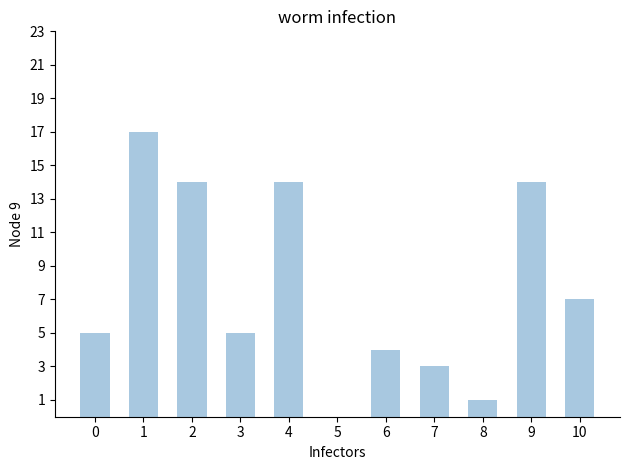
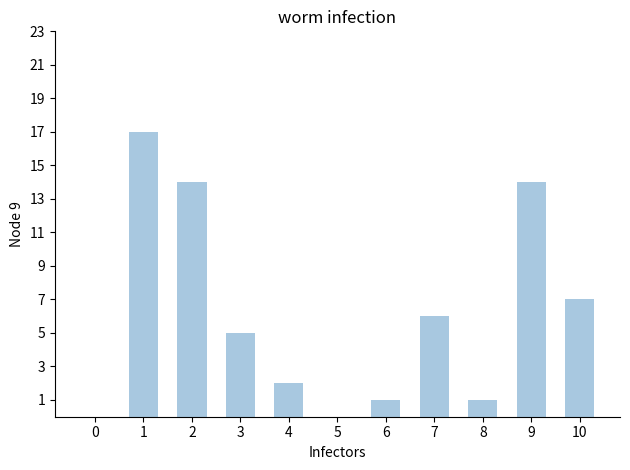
0: 5 -> 0
4: 14 -> 2
6: 4 -> 1
7: 3 -> 6
